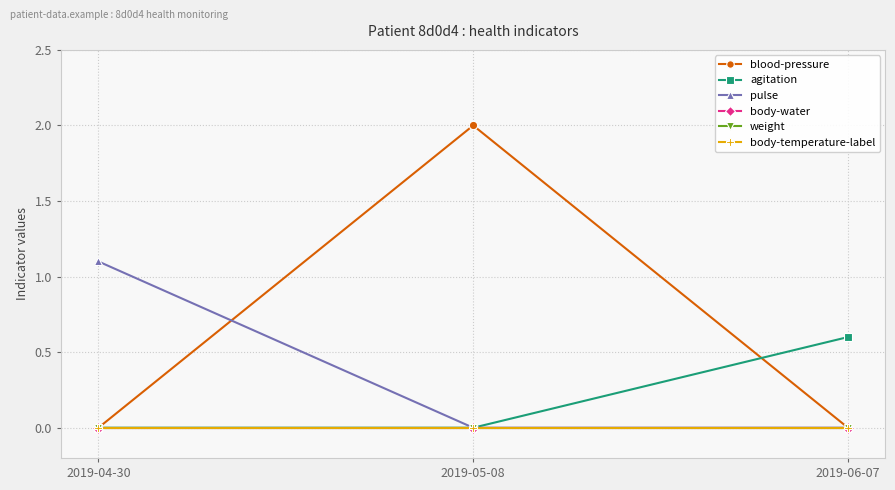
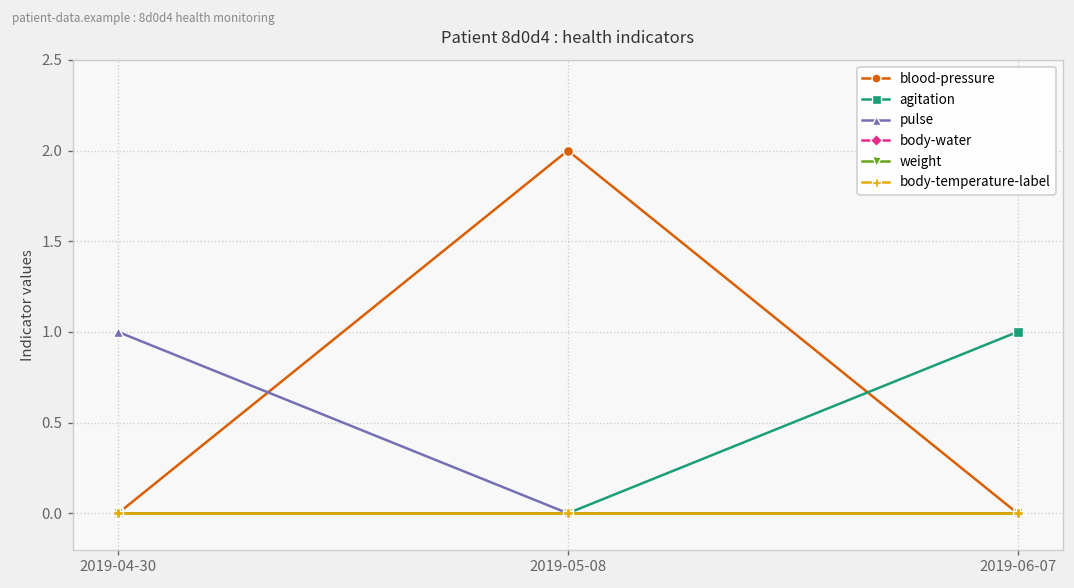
pulse, 2019-04-30: 1.1 -> 1.0
agitation, 2019-06-07: 0.6 -> 1.0
